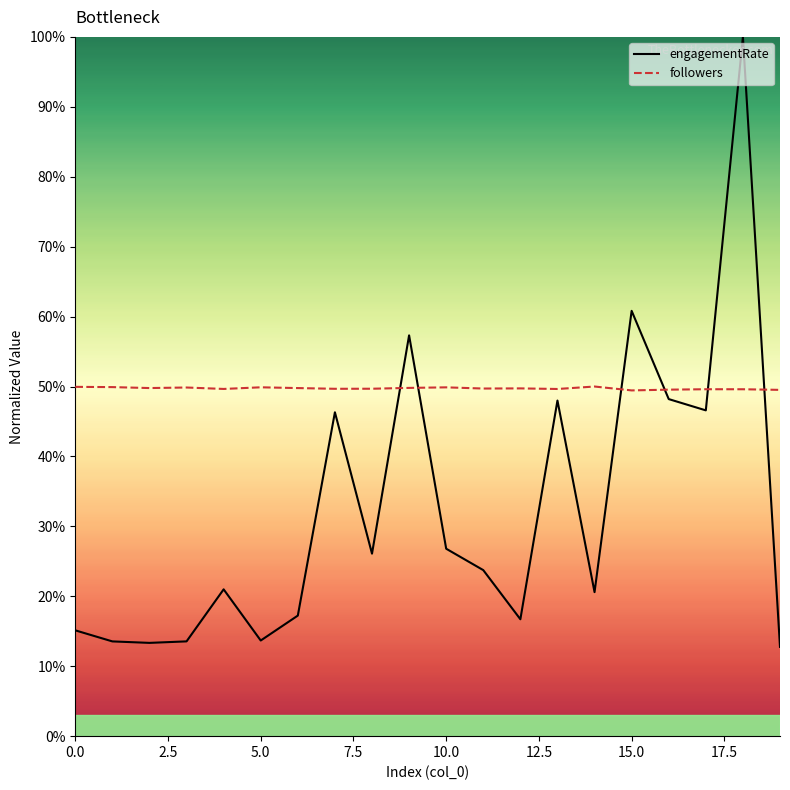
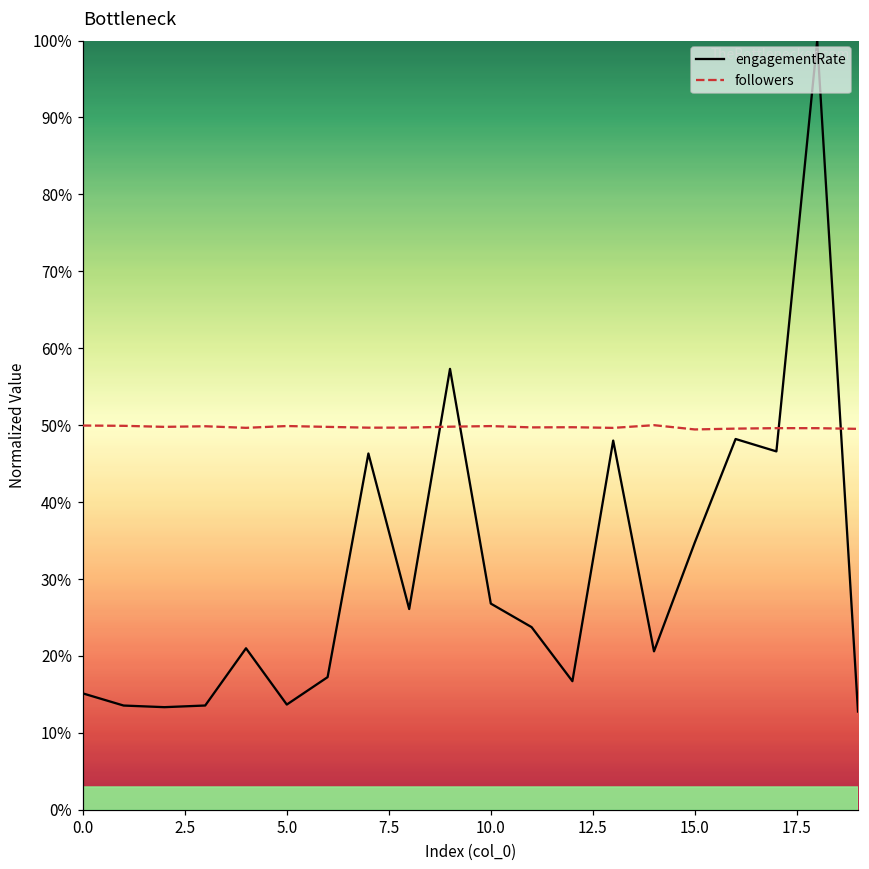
engagementRate, 15.0: 61% -> 35%
